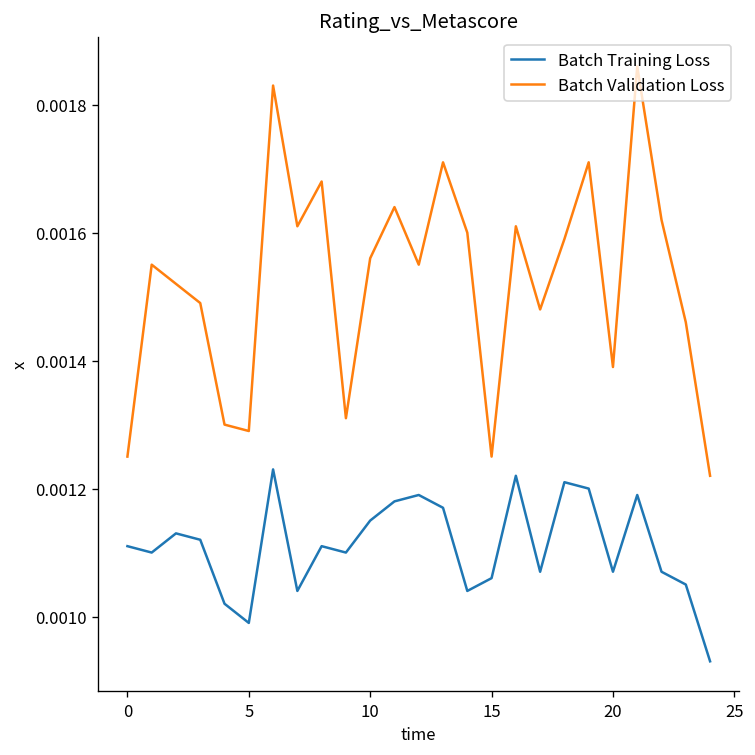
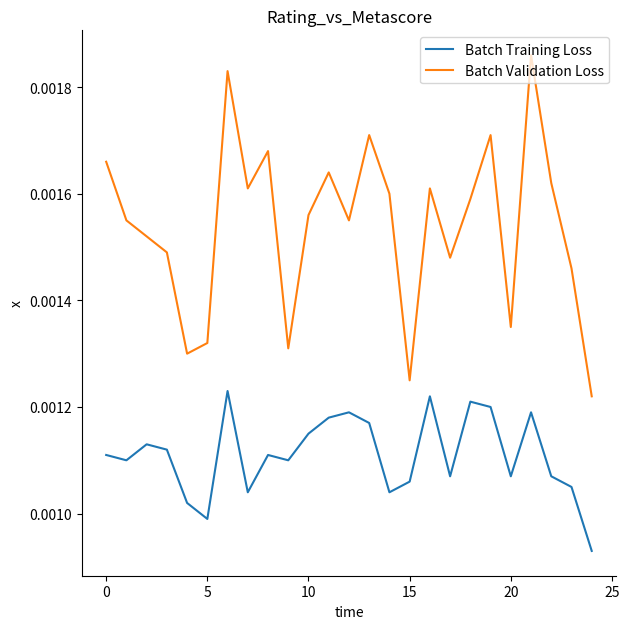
Batch Validation Loss, 0: 0.00125 -> 0.00166
Batch Validation Loss, 5: 0.00129 -> 0.00132
Batch Validation Loss, 20: 0.00139 -> 0.00135
